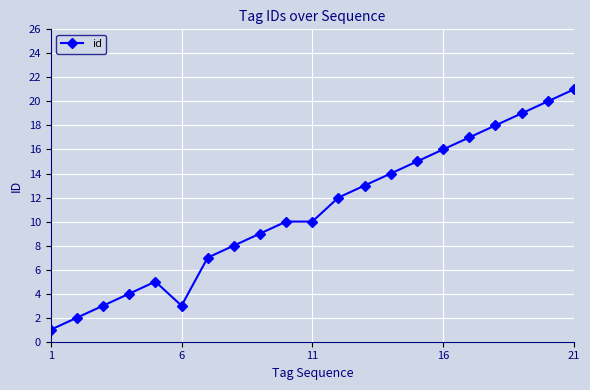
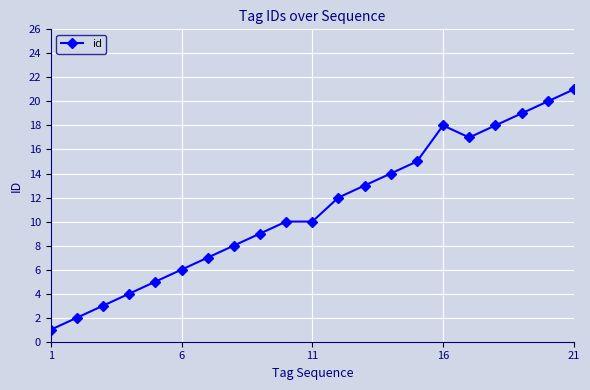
6: 3 -> 6
16: 16 -> 18
